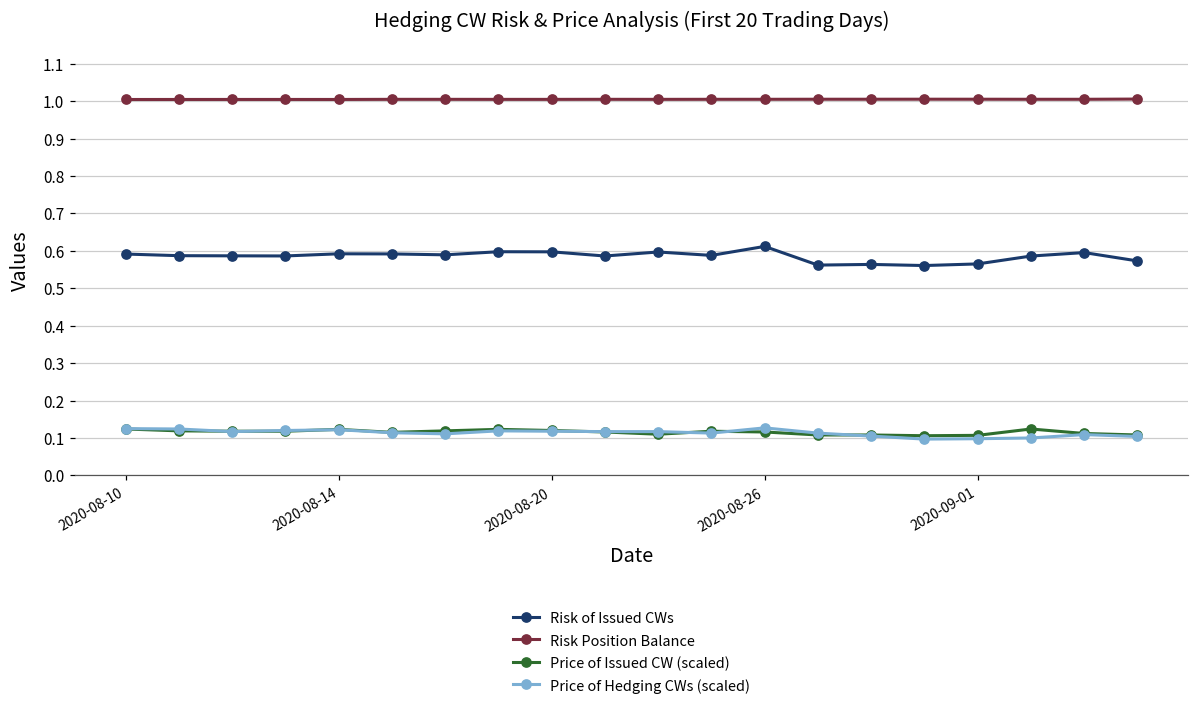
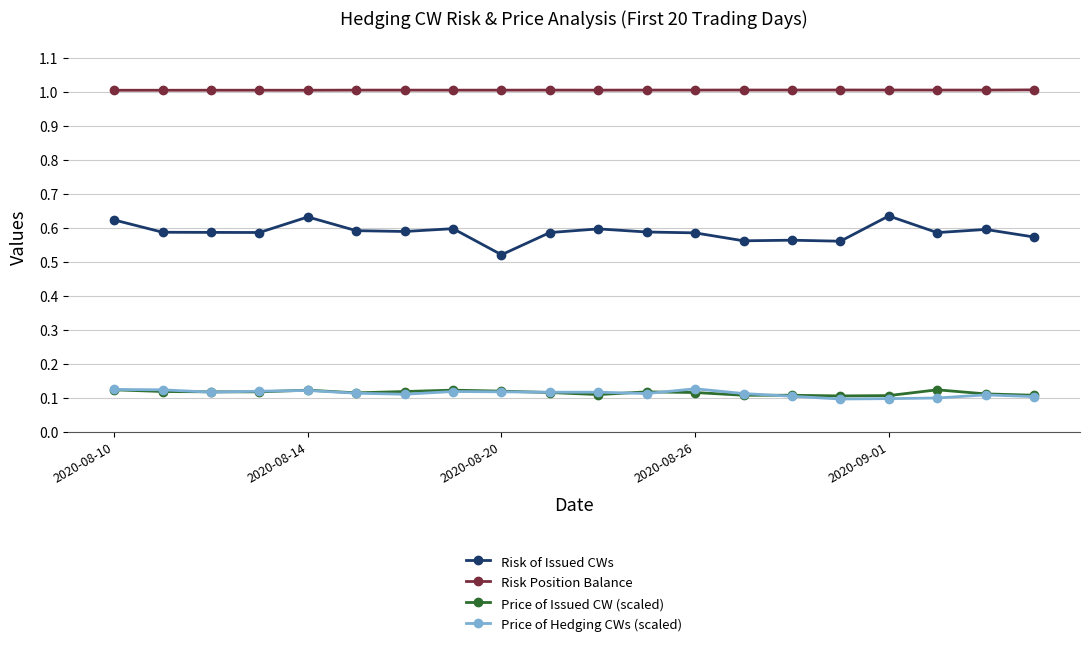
Risk of Issued CWs, 2020-08-10: 0.59 -> 0.62
Risk of Issued CWs, 2020-08-14: 0.59 -> 0.63
Risk of Issued CWs, 2020-08-20: 0.60 -> 0.52
Risk of Issued CWs, 2020-08-26: 0.61 -> 0.59
Risk of Issued CWs, 2020-09-01: 0.57 -> 0.63
